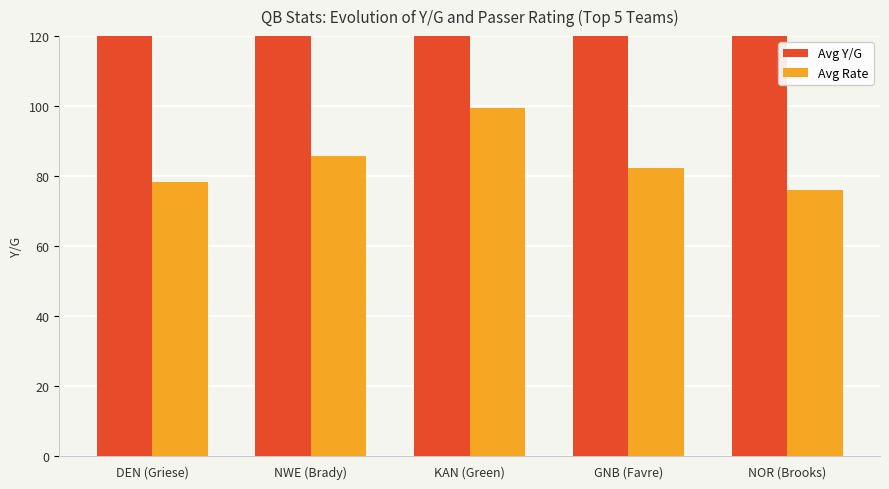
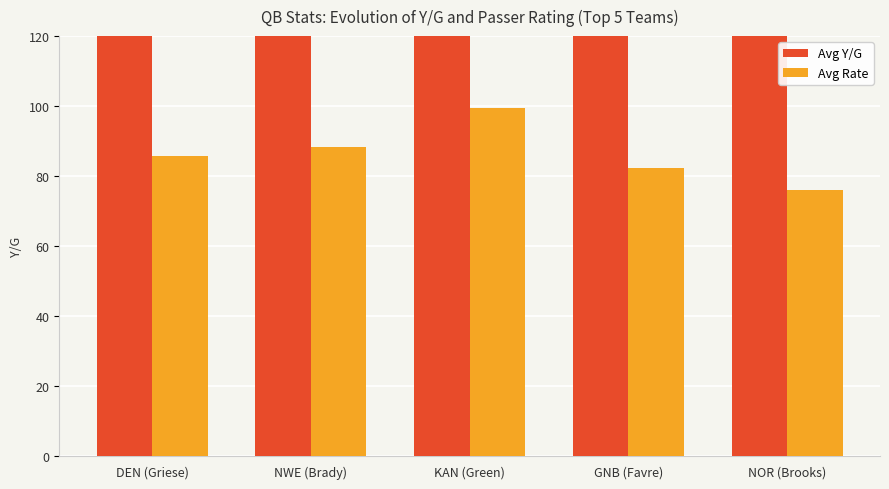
Avg Rate, DEN (Griese): 78 -> 86
Avg Rate, NWE (Brady): 86 -> 88
